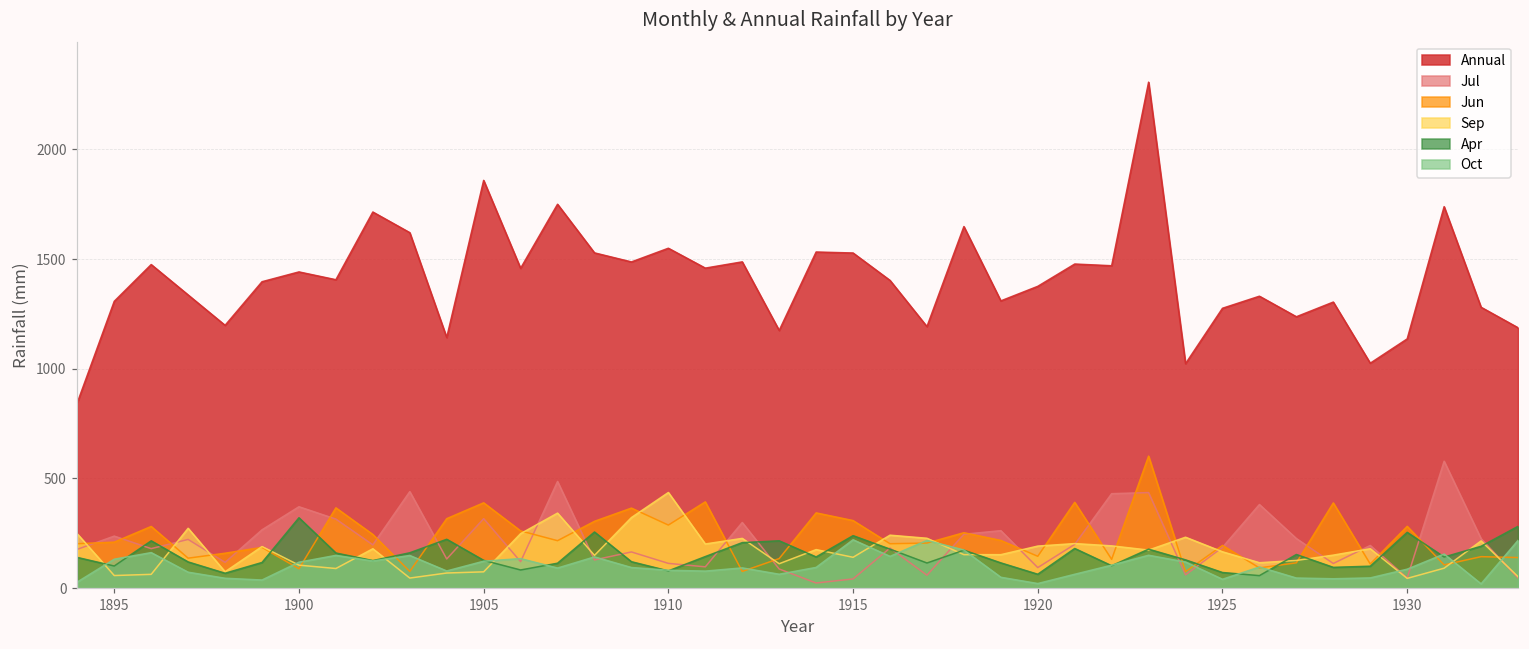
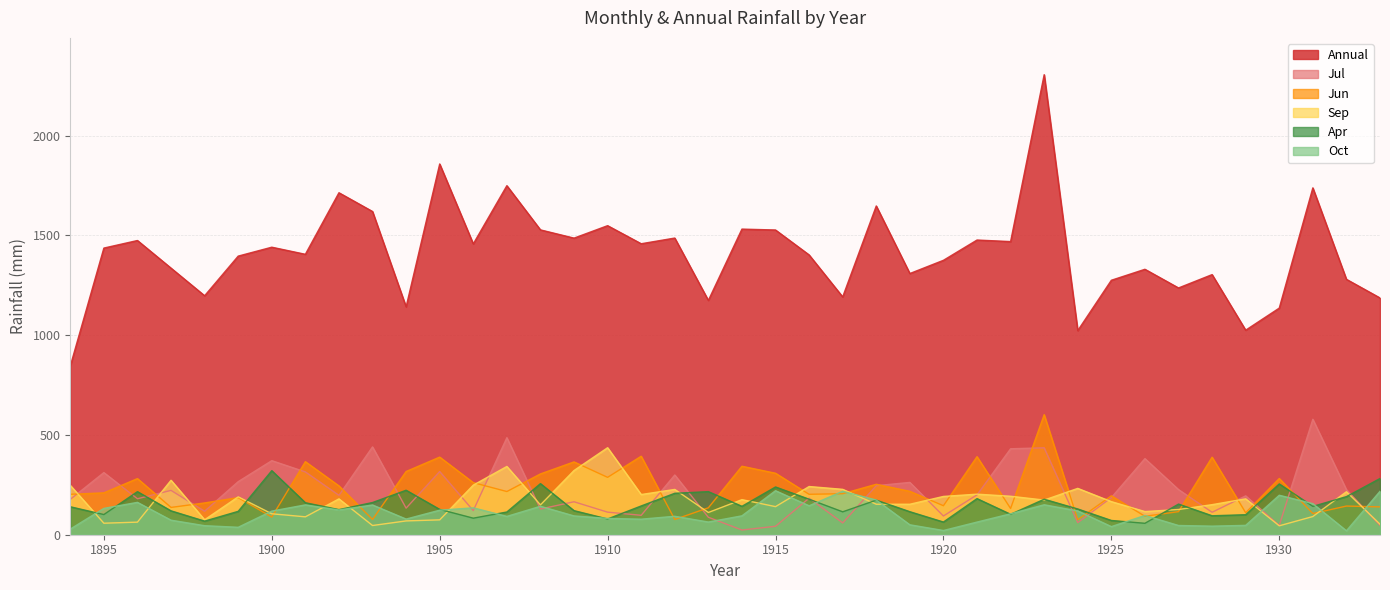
Annual, 1895: 1310 -> 1440
Jul, 1895: 240 -> 310
Oct, 1930: 90 -> 200
